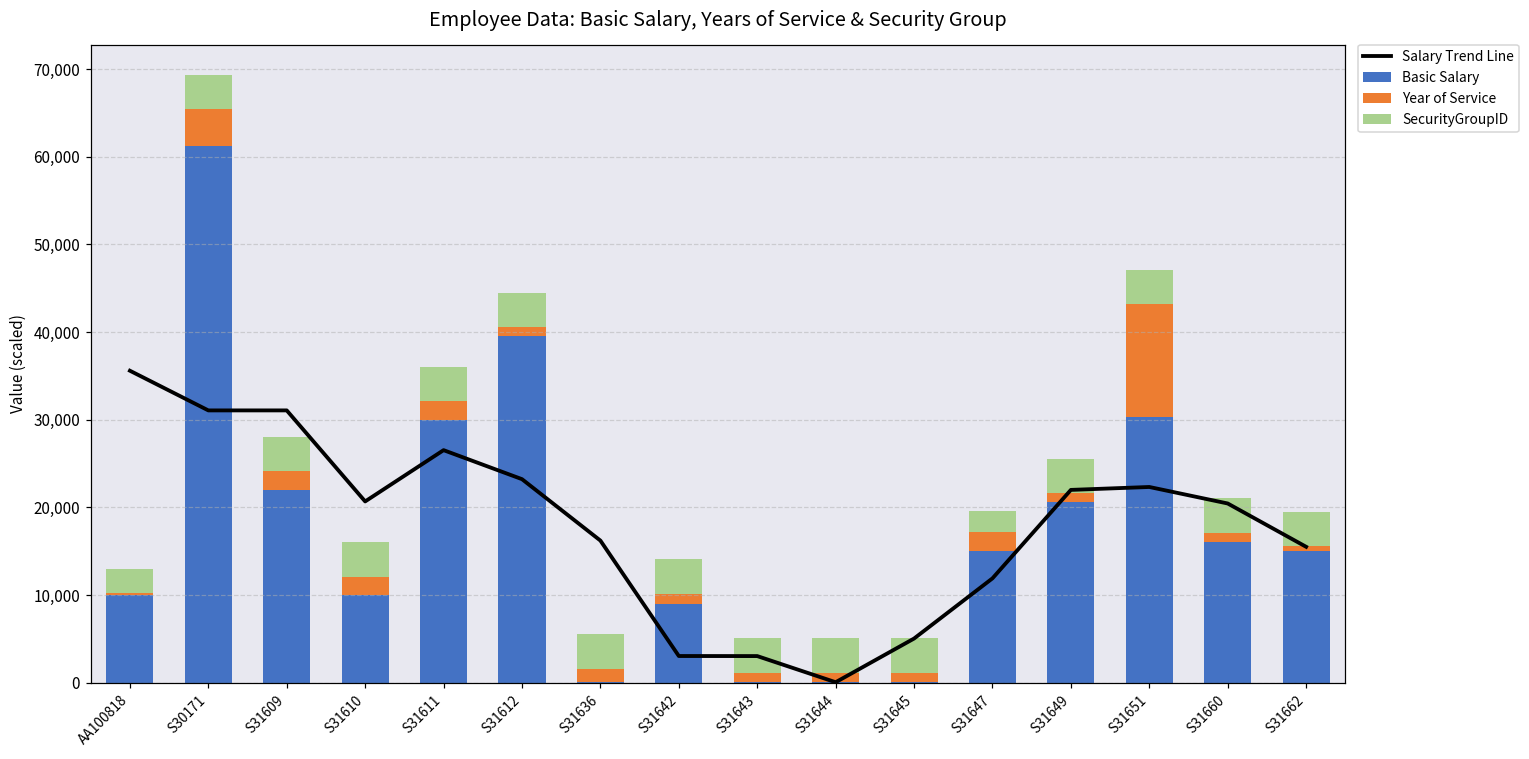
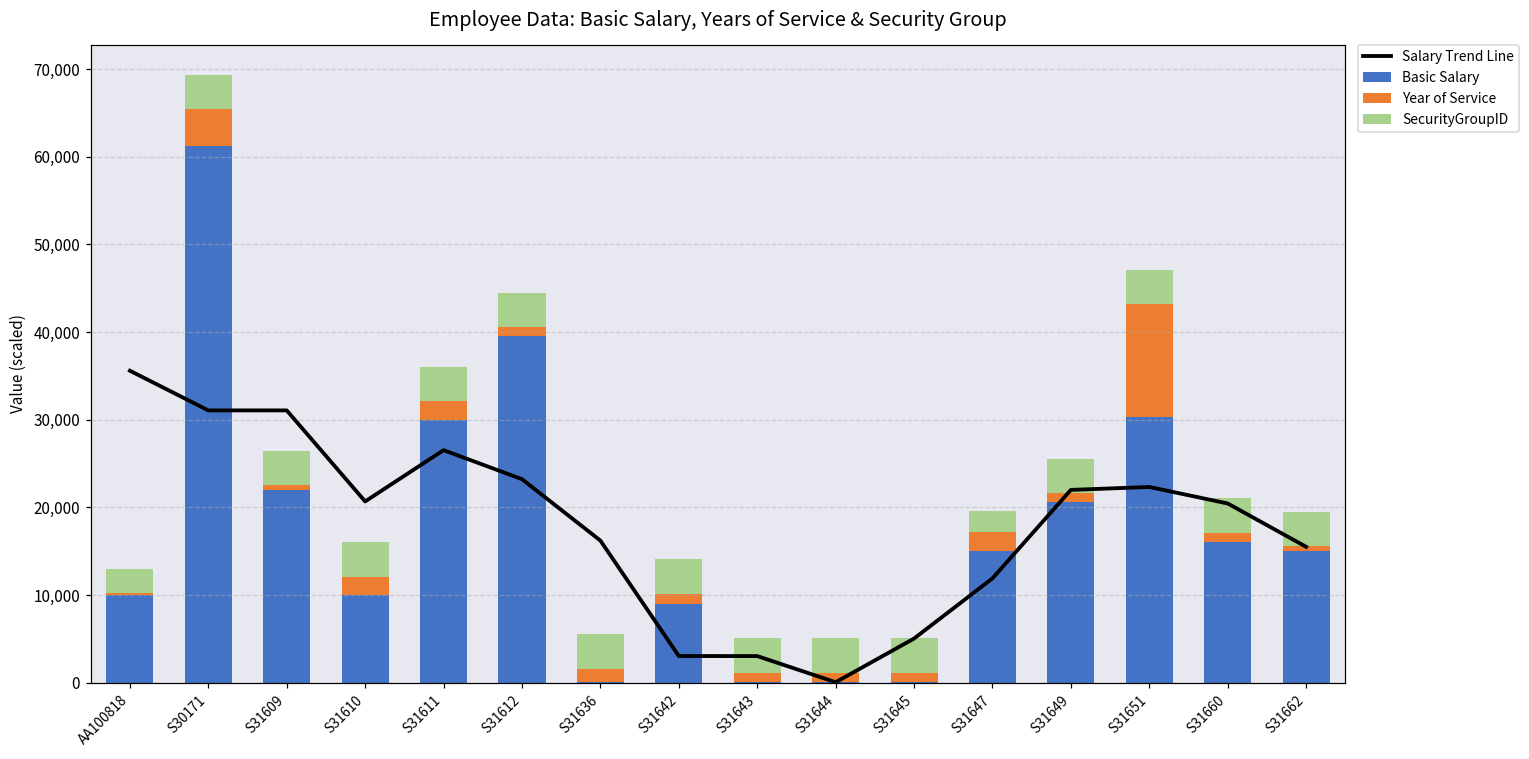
Year of Service, S31609: 2,000 -> 1,000
